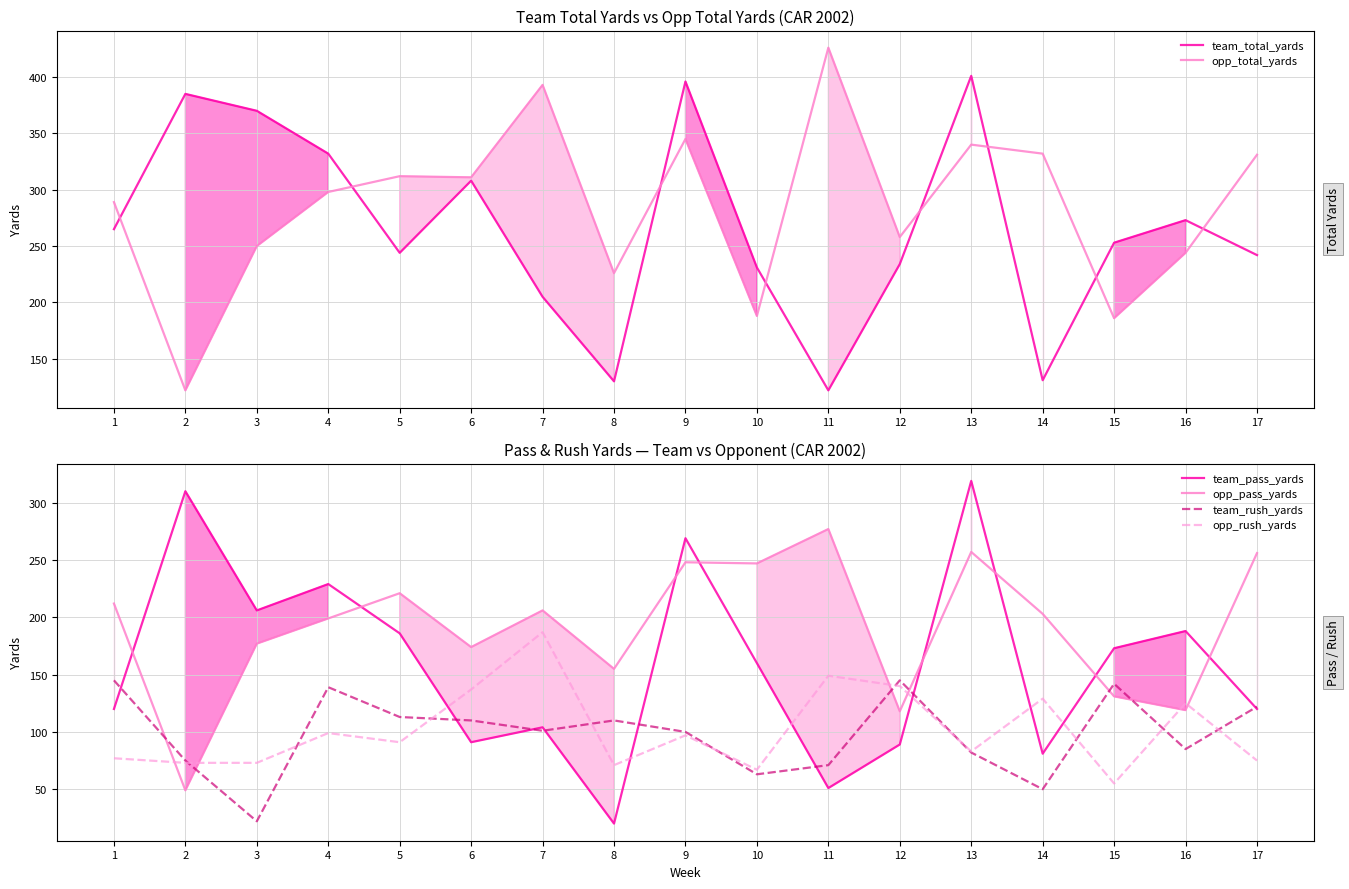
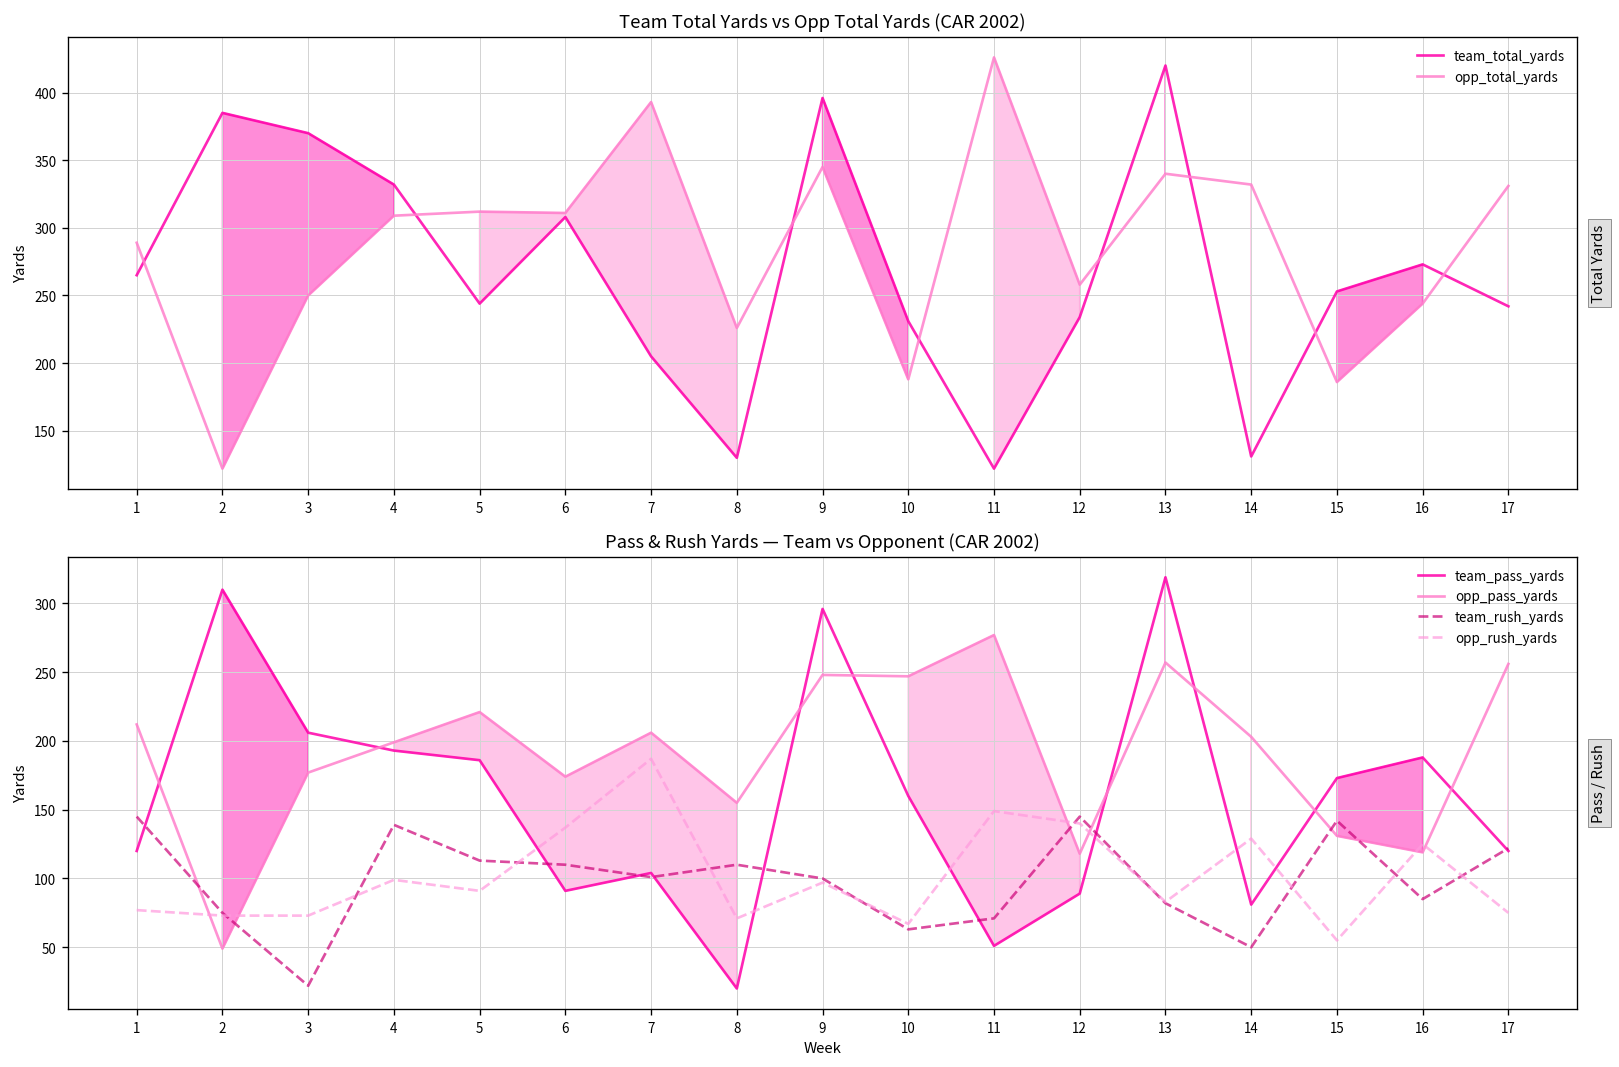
Team Total Yards vs Opp Total Yards (CAR 2002), opp_total_yards, 4: 298 -> 309
Team Total Yards vs Opp Total Yards (CAR 2002), team_total_yards, 13: 401 -> 420
Pass & Rush Yards — Team vs Opponent (CAR 2002), team_pass_yards, 4: 229 -> 193
Pass & Rush Yards — Team vs Opponent (CAR 2002), team_pass_yards, 9: 269 -> 296
